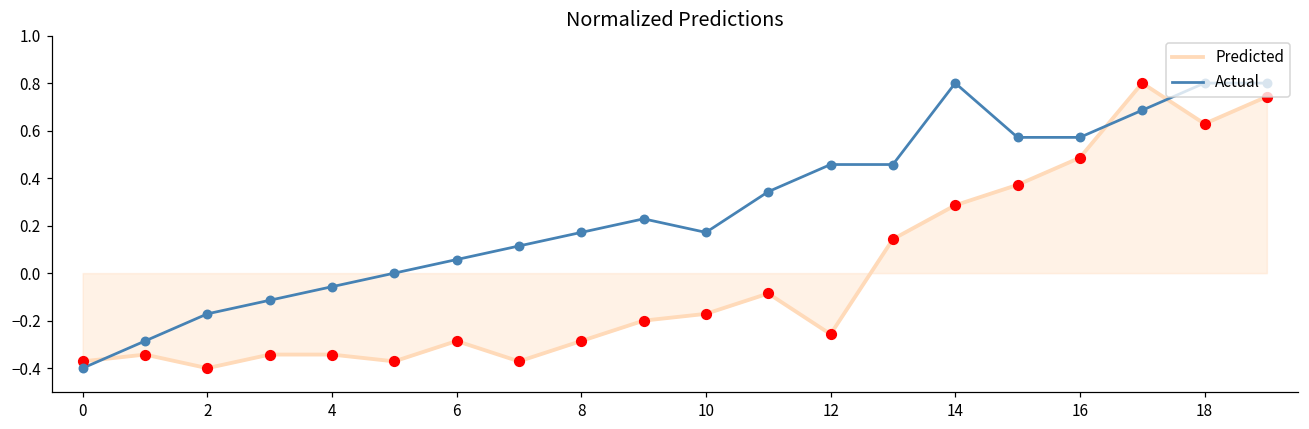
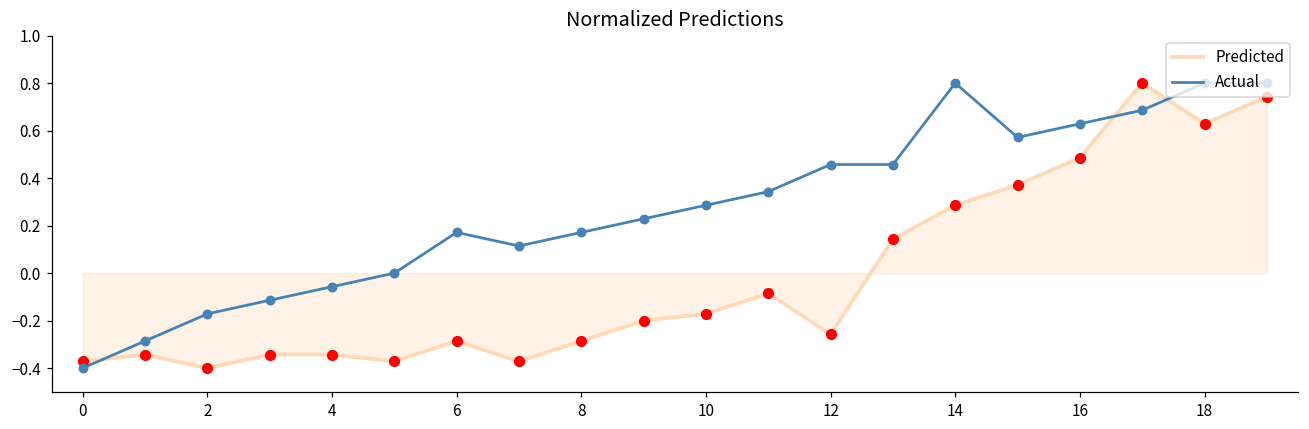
Actual, 6: 0.06 -> 0.17
Actual, 10: 0.17 -> 0.29
Actual, 16: 0.57 -> 0.63
